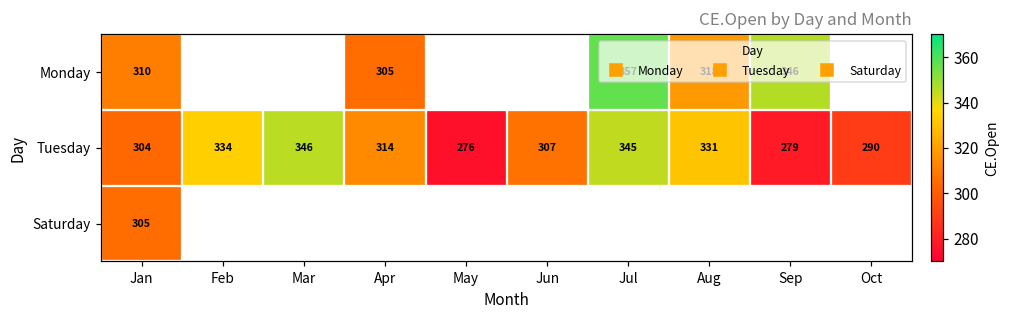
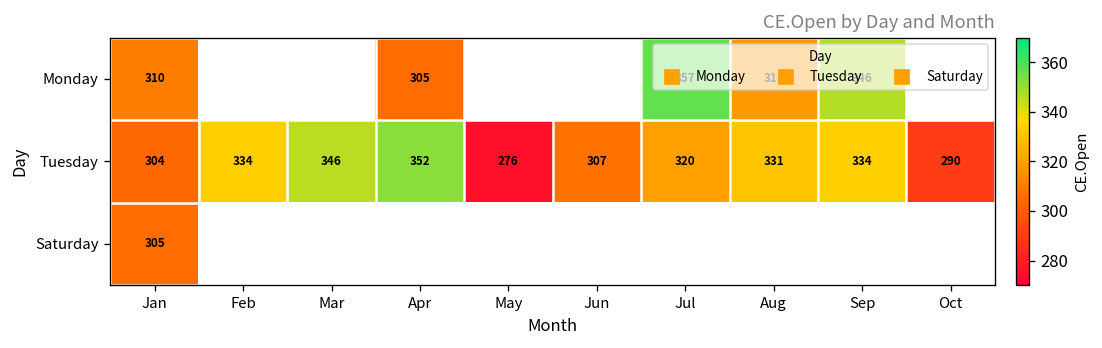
Tuesday, Apr: 314 -> 352
Tuesday, Jul: 345 -> 320
Tuesday, Sep: 279 -> 334
